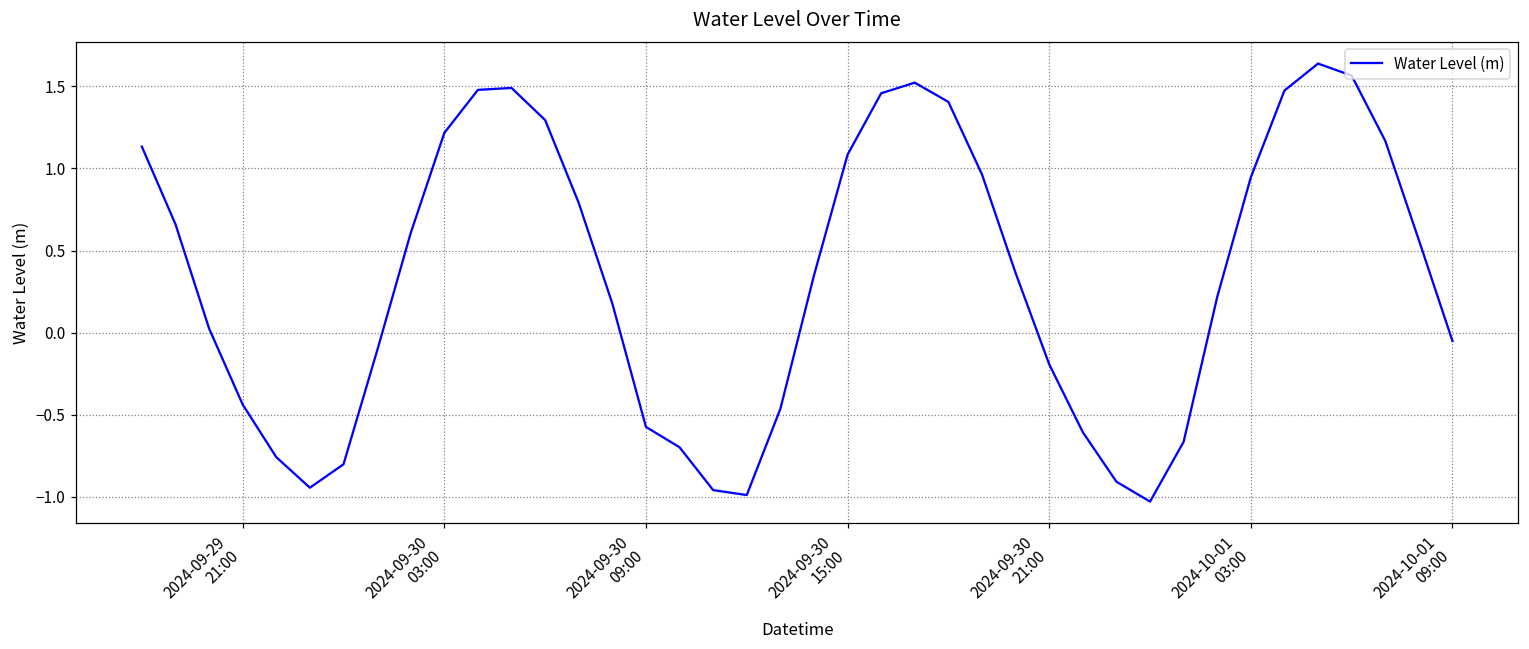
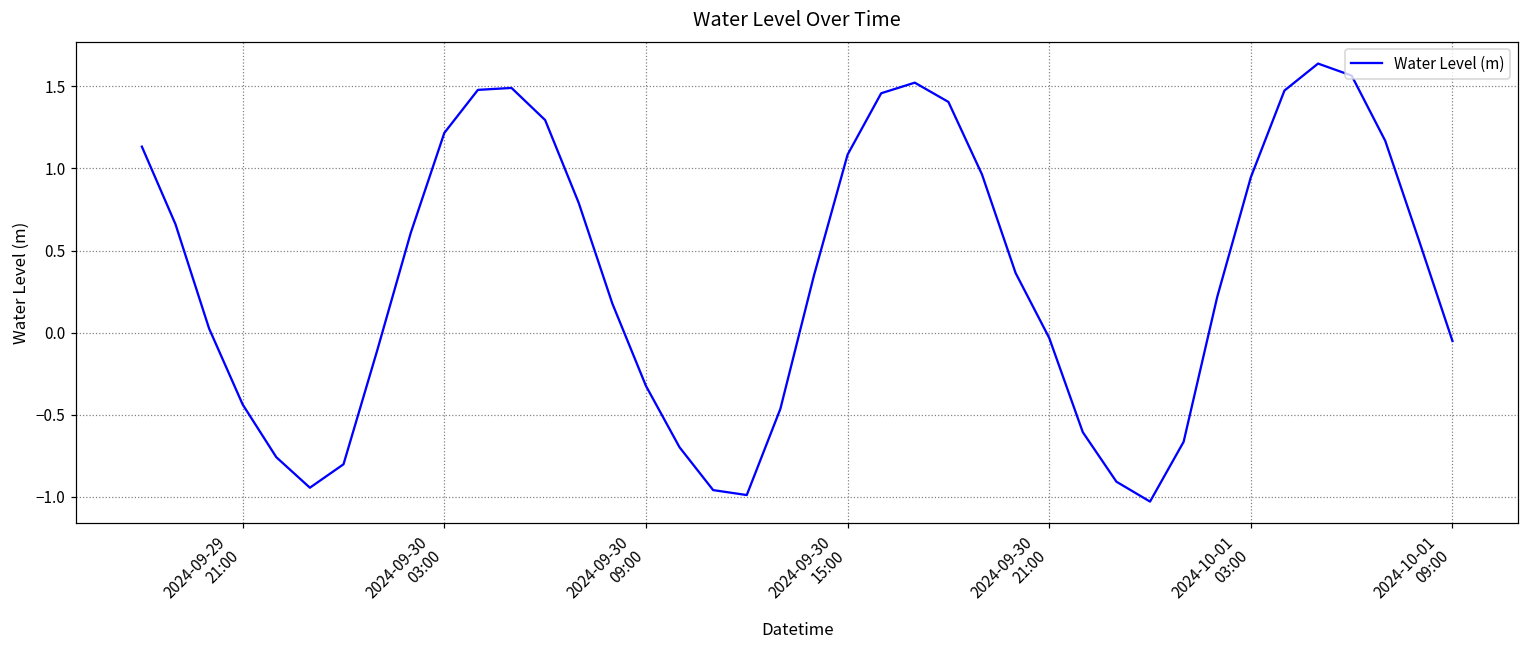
2024-09-30 09:00: -0.57 -> -0.33
2024-09-30 21:00: -0.19 -> -0.03
